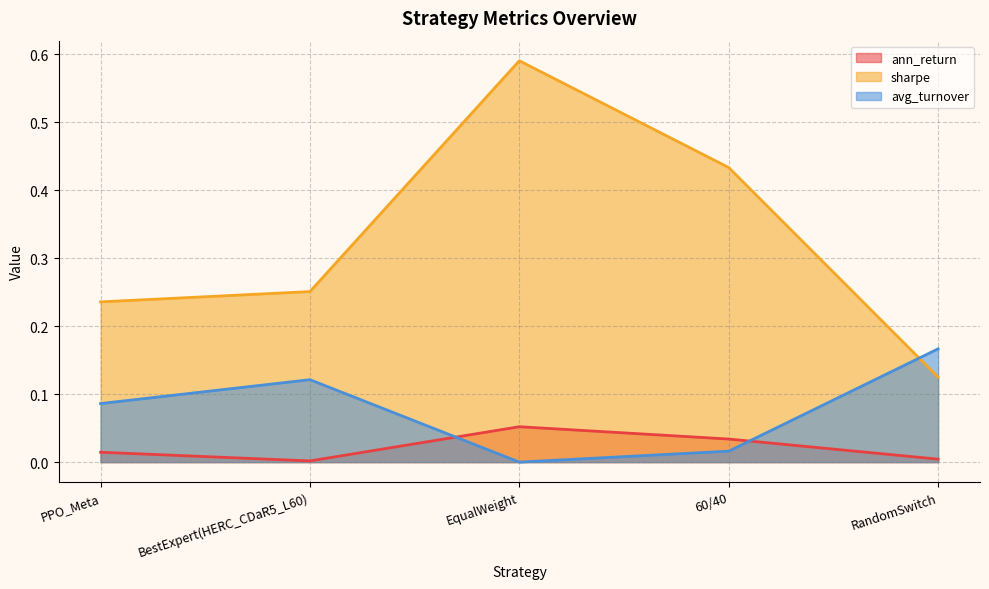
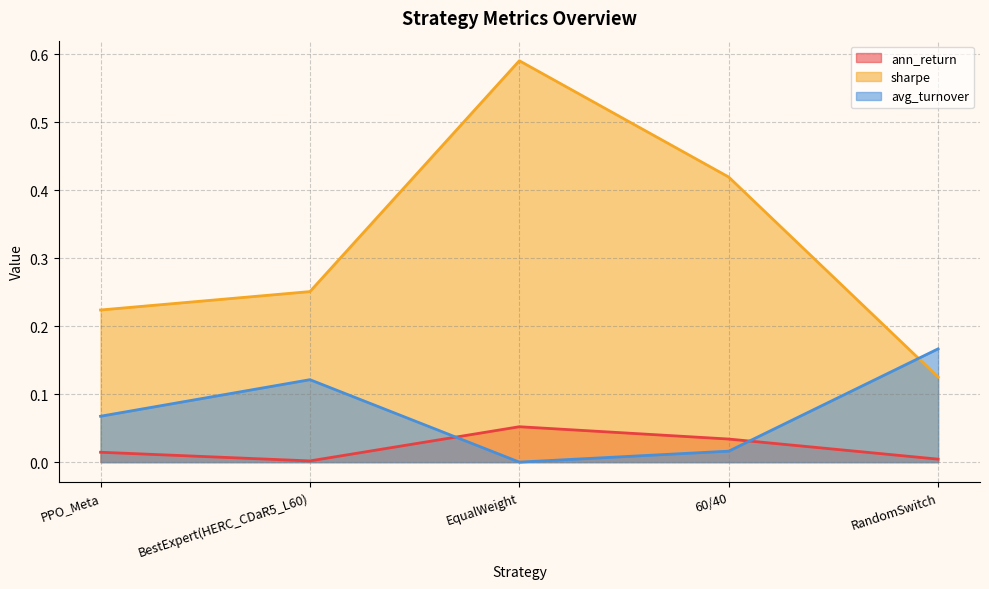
sharpe, PPO_Meta: 0.24 -> 0.22
avg_turnover, PPO_Meta: 0.09 -> 0.07
sharpe, 60/40: 0.43 -> 0.42
